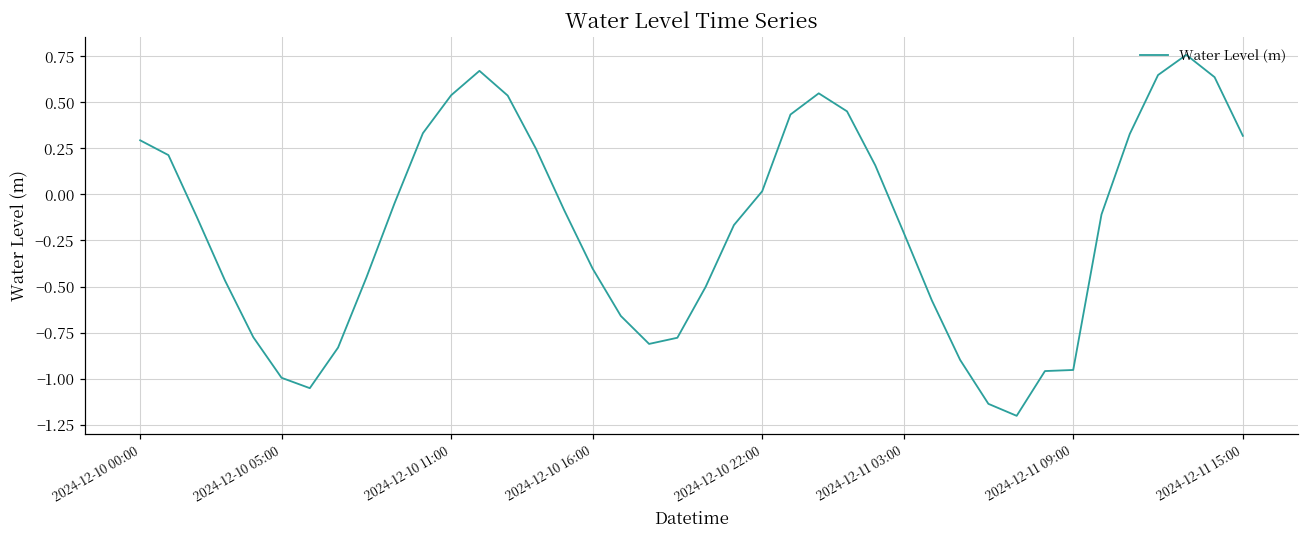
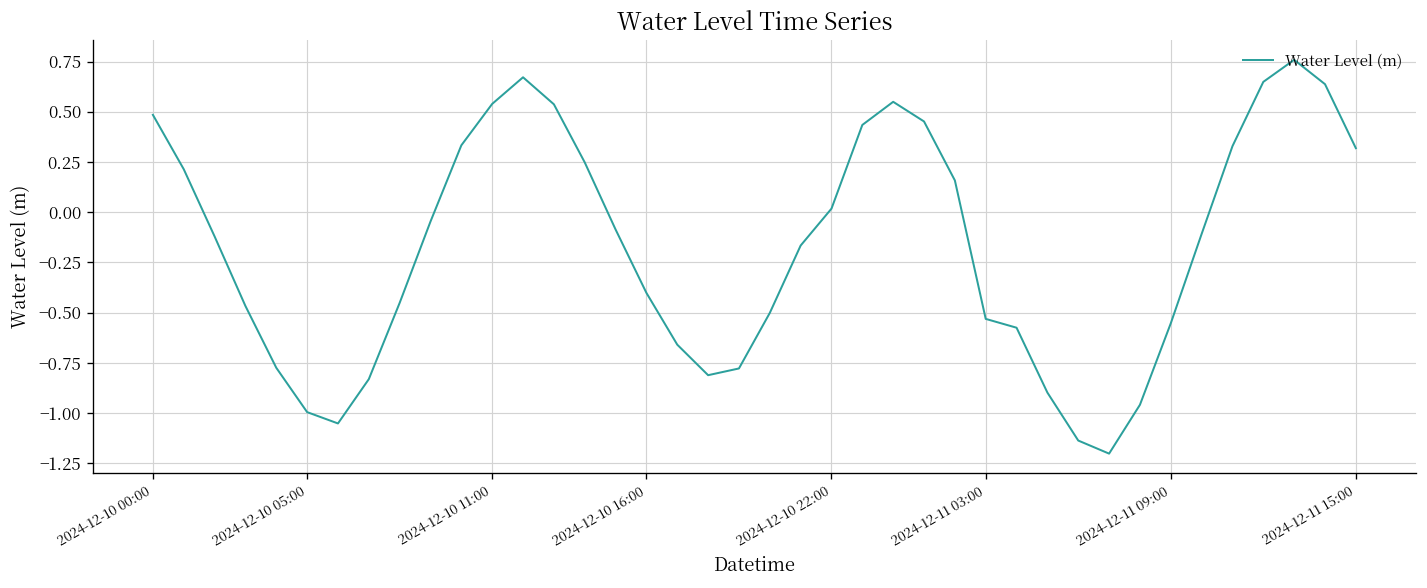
2024-12-10 00:00: 0.29 -> 0.48
2024-12-11 03:00: -0.21 -> -0.53
2024-12-11 09:00: -0.95 -> -0.55
